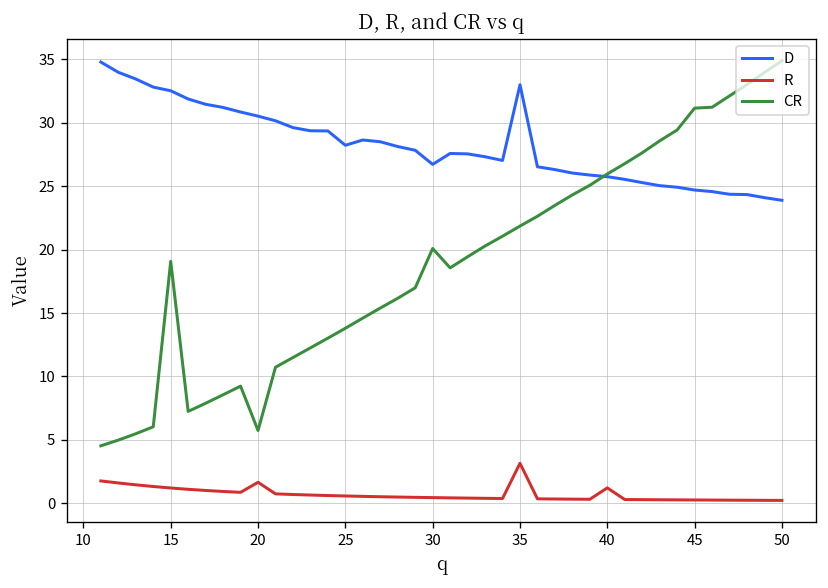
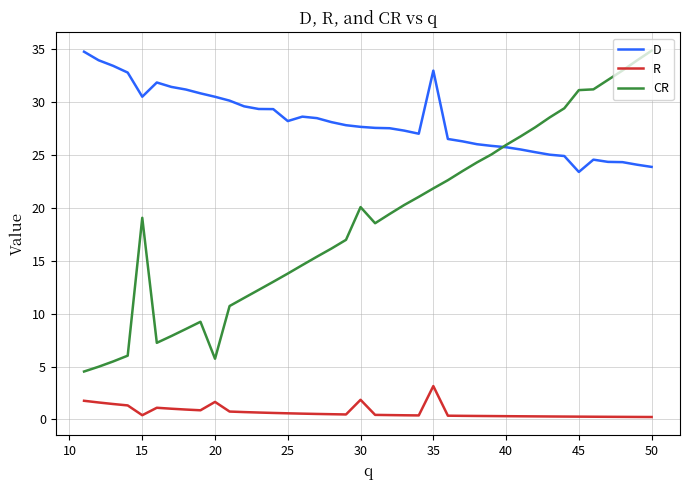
D, 15: 32.5 -> 30.5
R, 15: 1.2 -> 0.4
D, 30: 26.7 -> 27.7
R, 30: 0.5 -> 1.9
R, 40: 1.2 -> 0.3
D, 45: 24.7 -> 23.4
